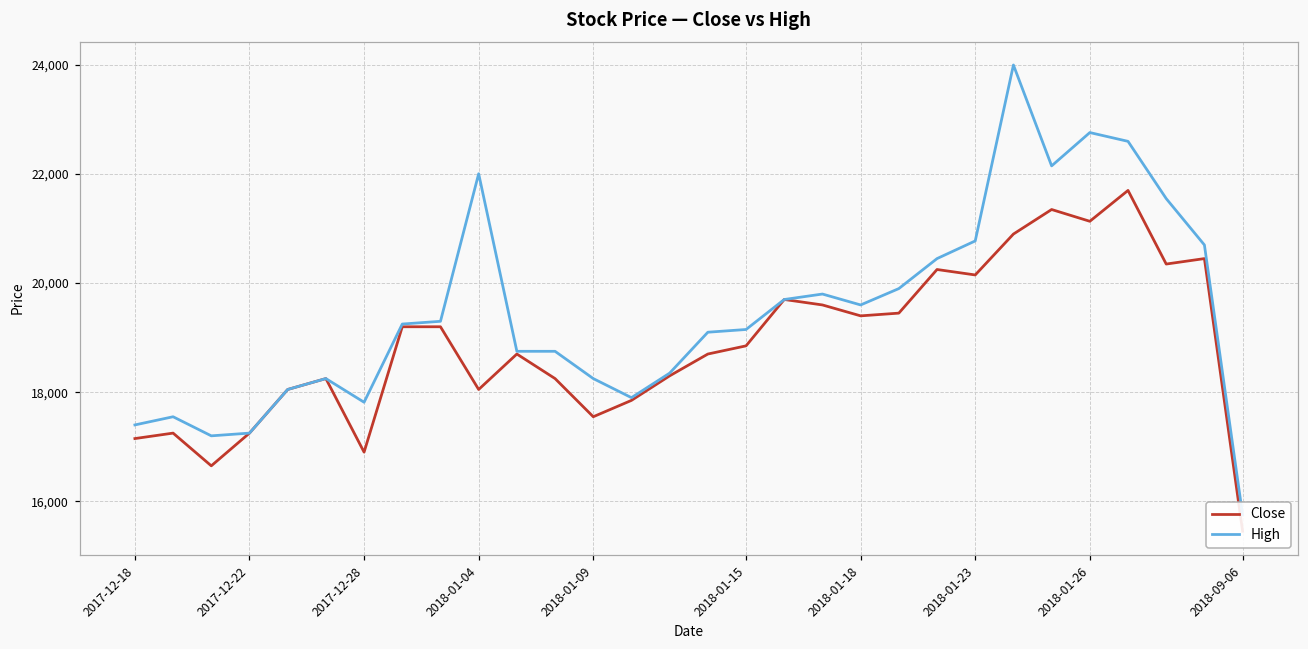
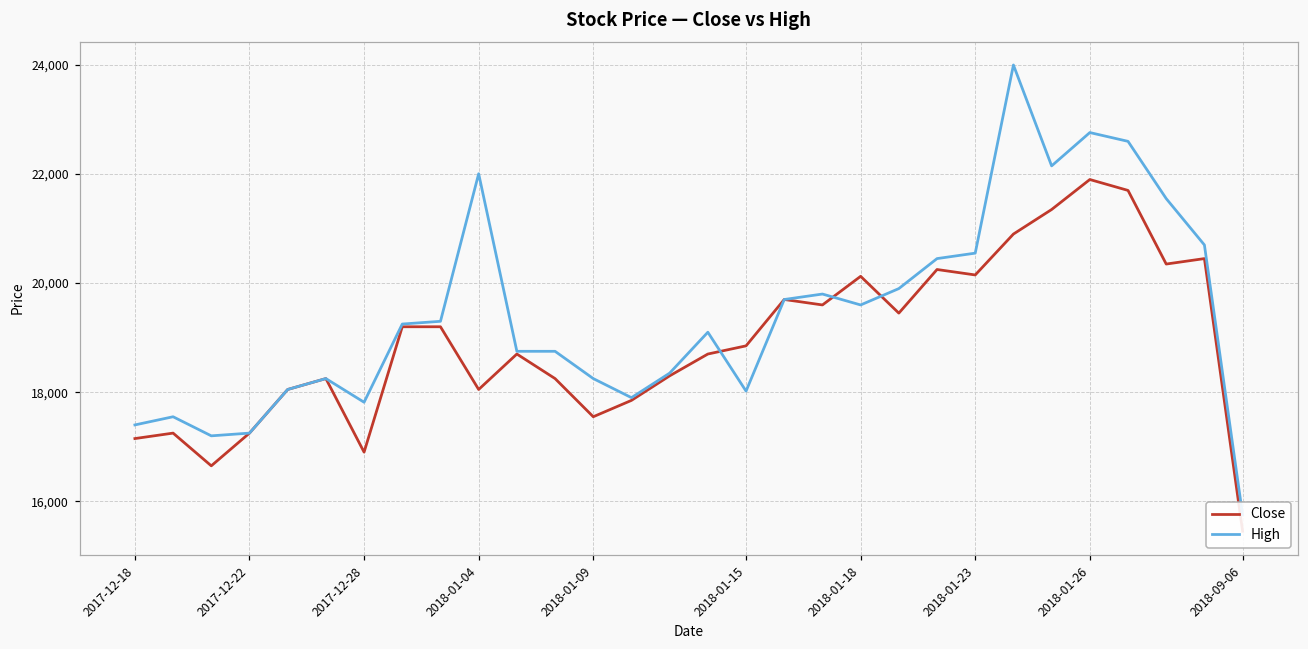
High, 2018-01-15: 19,200 -> 18,000
Close, 2018-01-18: 19,400 -> 20,100
High, 2018-01-23: 20,800 -> 20,600
Close, 2018-01-26: 21,100 -> 21,900
